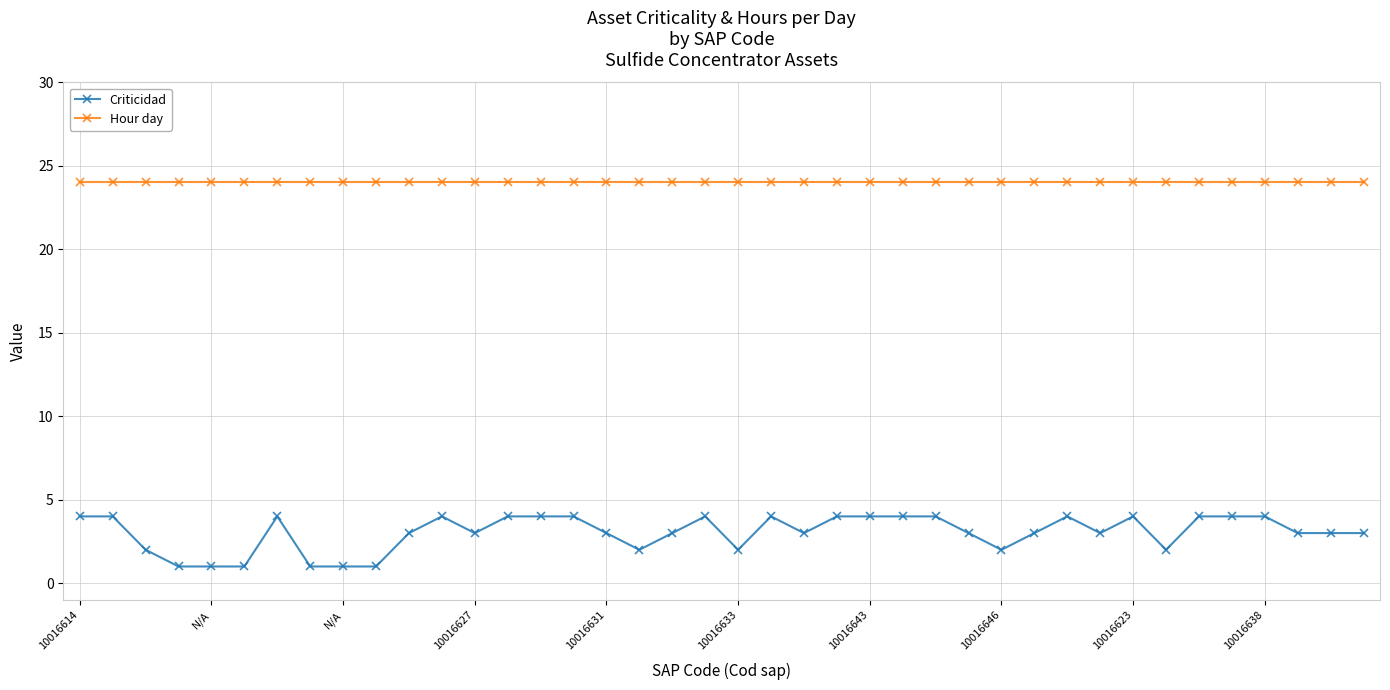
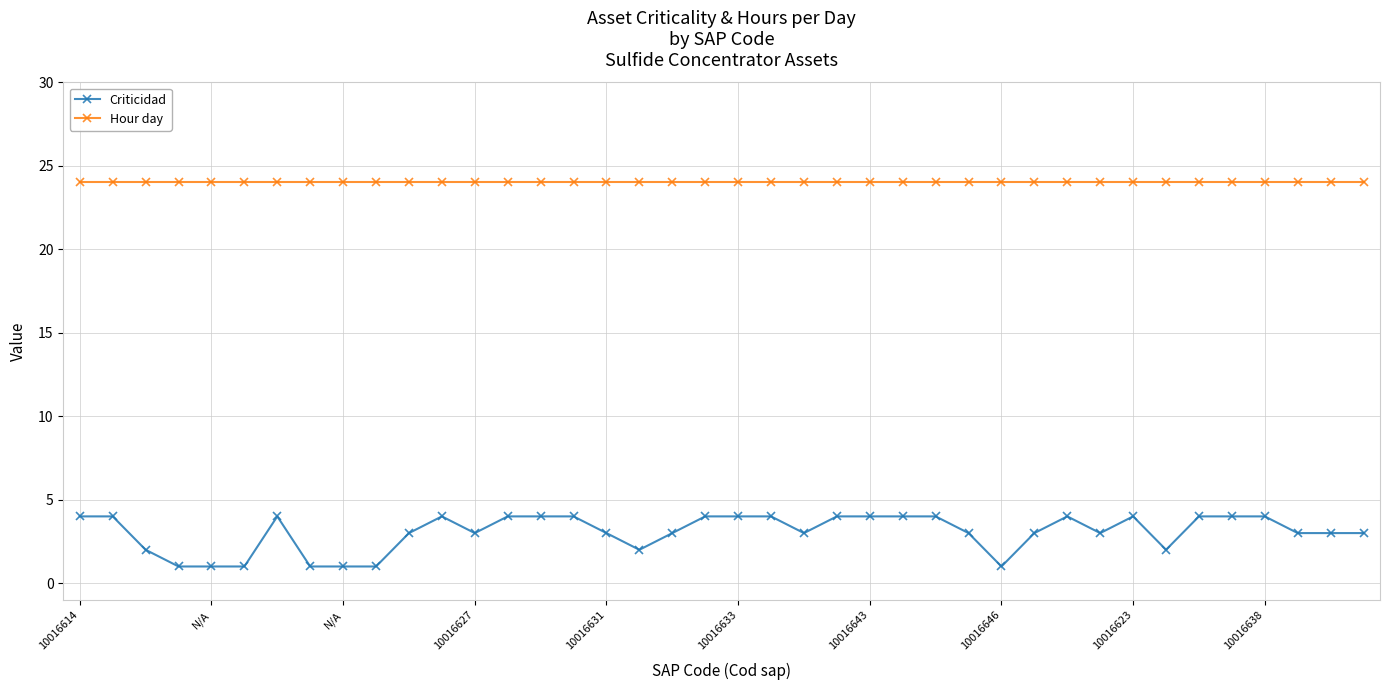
Criticidad, 10016633: 2 -> 4
Criticidad, 10016646: 2 -> 1
